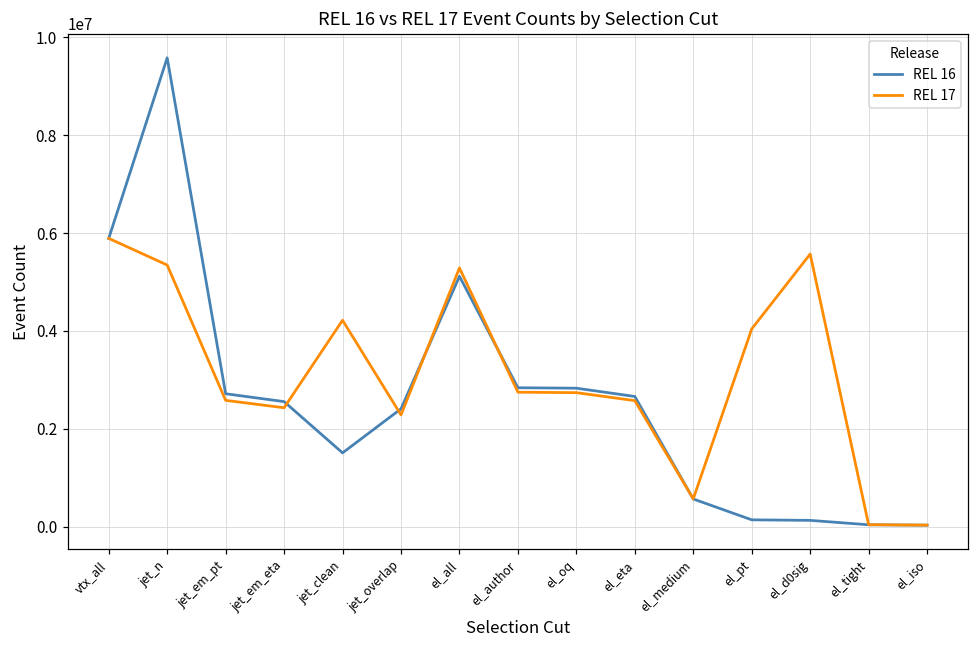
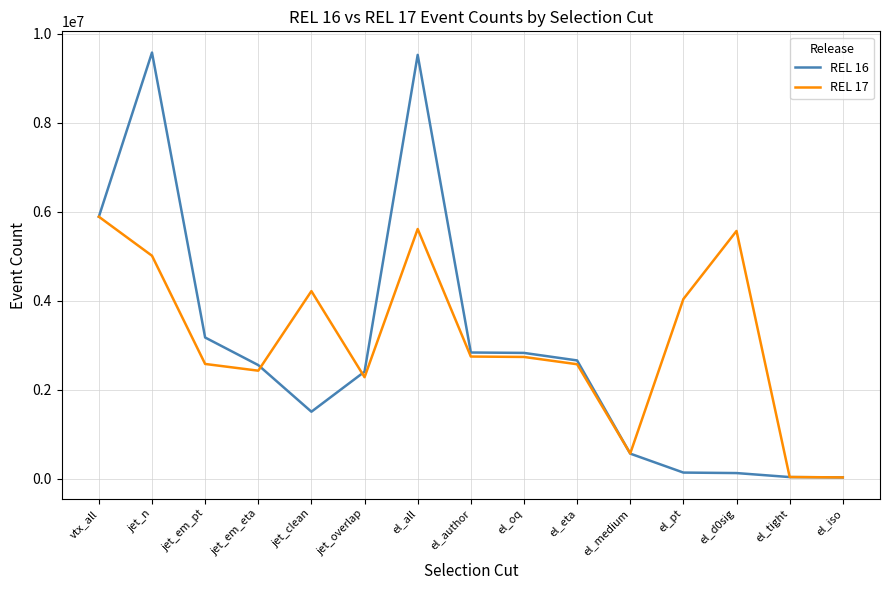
REL 17, jet_n: 5300000 -> 5000000
REL 16, jet_em_pt: 2700000 -> 3200000
REL 16, el_all: 5100000 -> 9500000
REL 17, el_all: 5300000 -> 5600000
